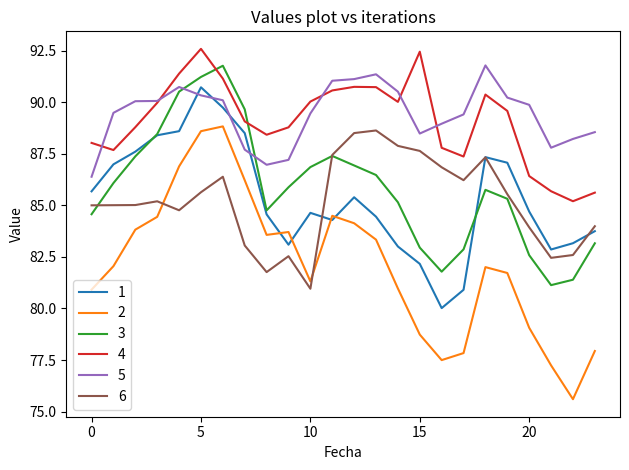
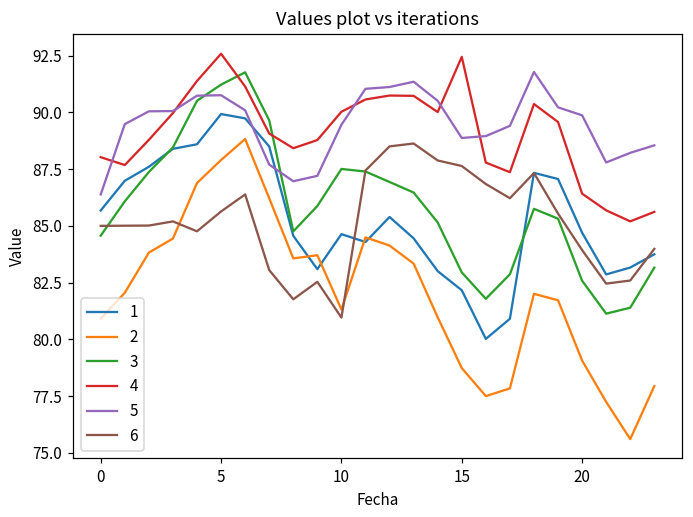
1, 5: 90.7 -> 89.9
2, 5: 88.6 -> 87.9
5, 5: 90.3 -> 90.8
3, 10: 86.9 -> 87.5
5, 15: 88.5 -> 88.9
